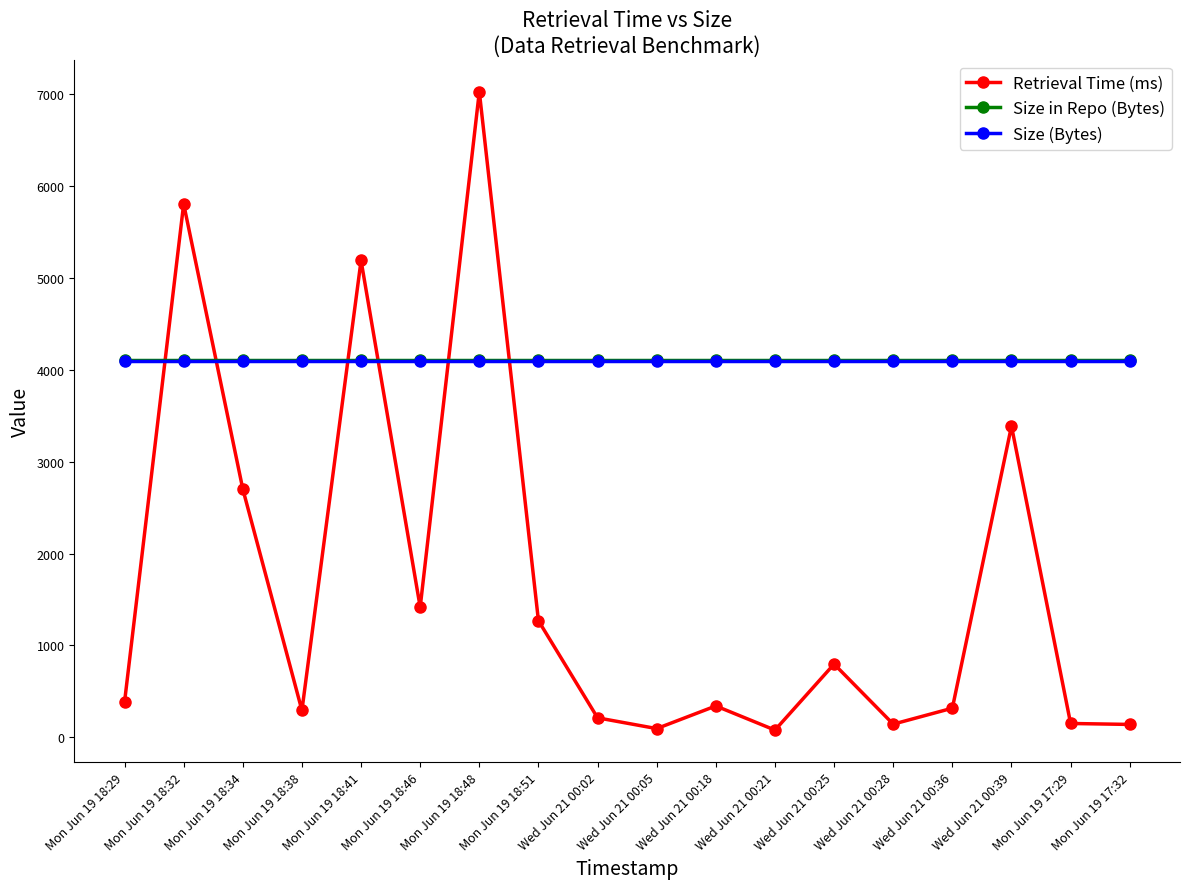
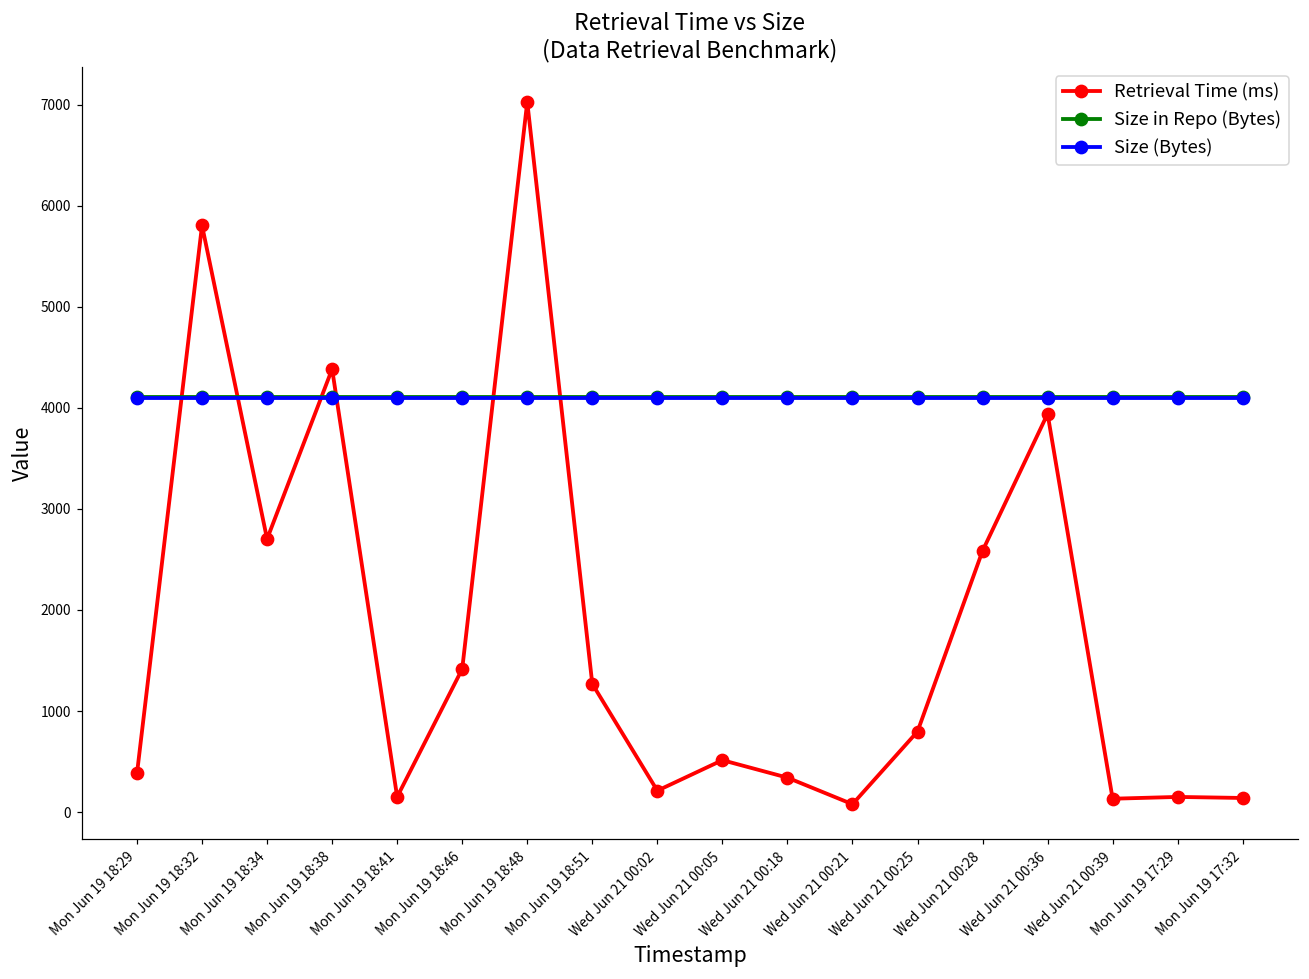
Retrieval Time (ms), Mon Jun 19 18:38: 300 -> 4400
Retrieval Time (ms), Mon Jun 19 18:41: 5200 -> 100
Retrieval Time (ms), Wed Jun 21 00:05: 100 -> 500
Retrieval Time (ms), Wed Jun 21 00:28: 100 -> 2600
Retrieval Time (ms), Wed Jun 21 00:36: 300 -> 3900
Retrieval Time (ms), Wed Jun 21 00:39: 3400 -> 100
